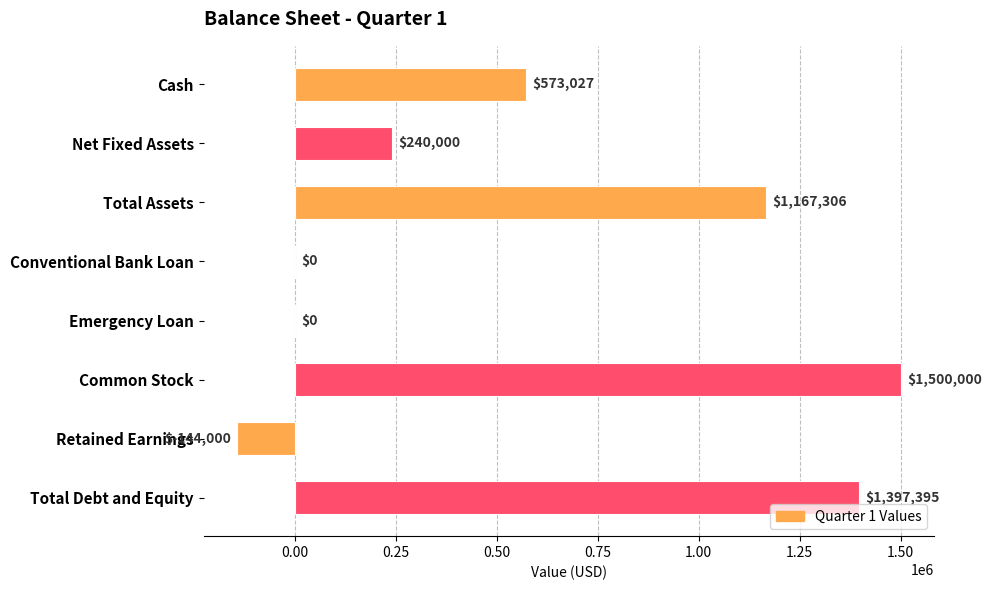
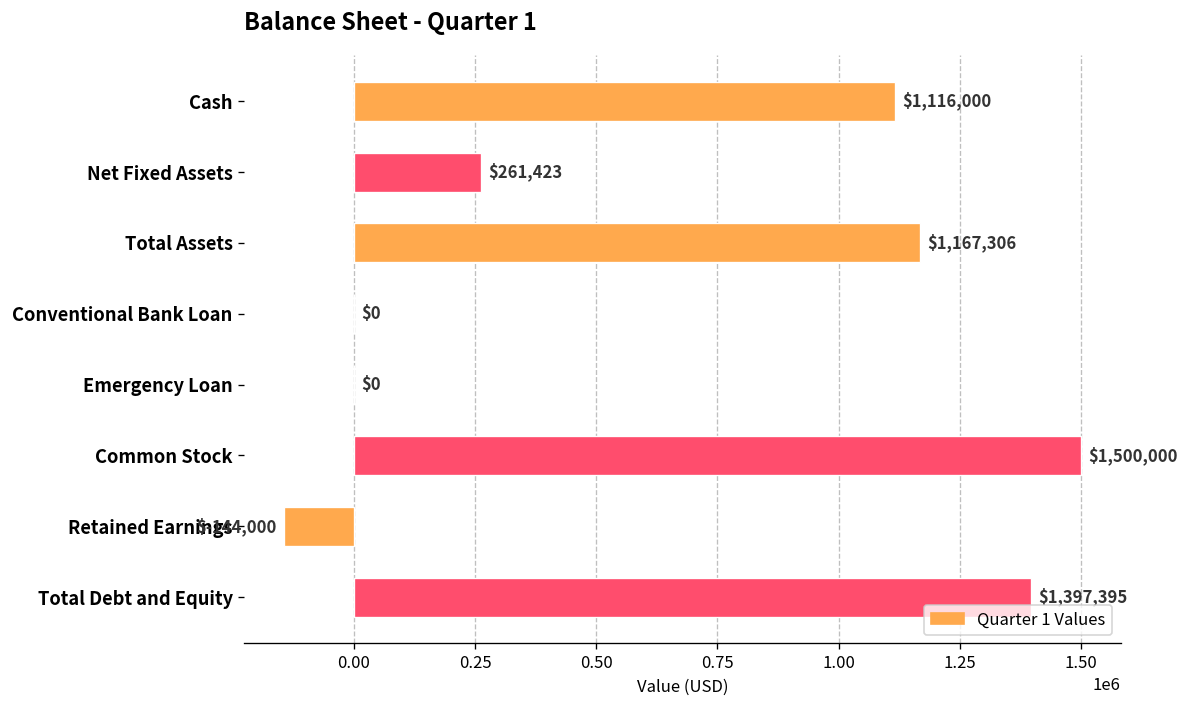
Cash: $573,027 -> $1,116,000
Net Fixed Assets: $240,000 -> $261,423
